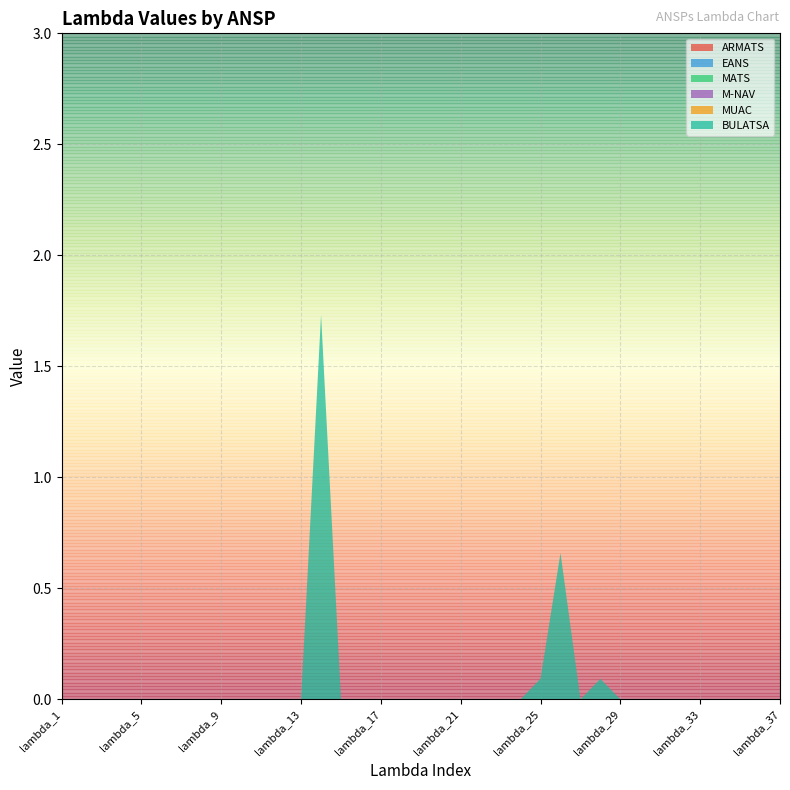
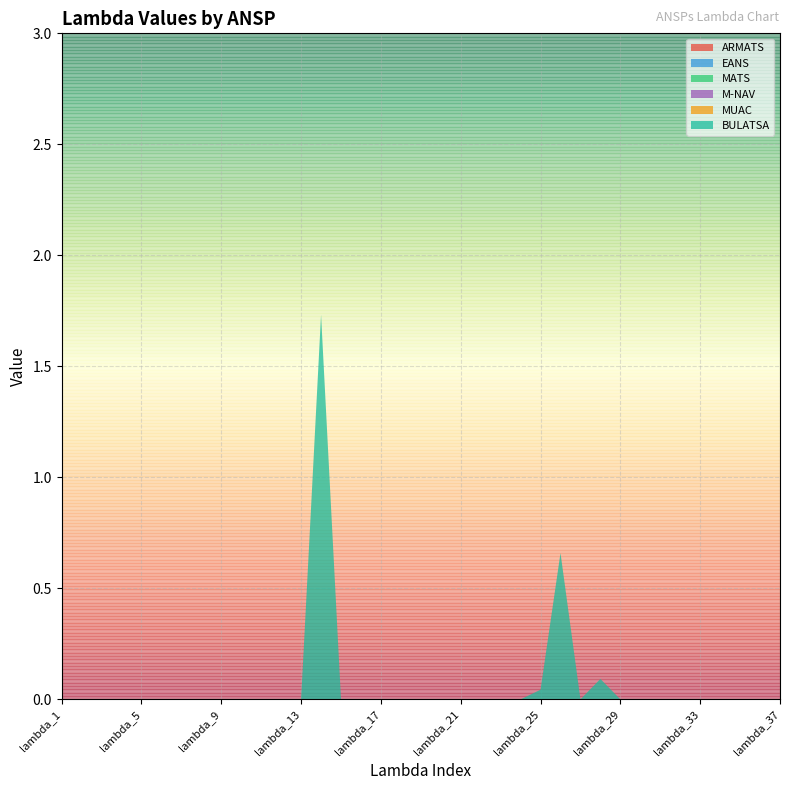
BULATSA, lambda_25: 0.09 -> 0.04
